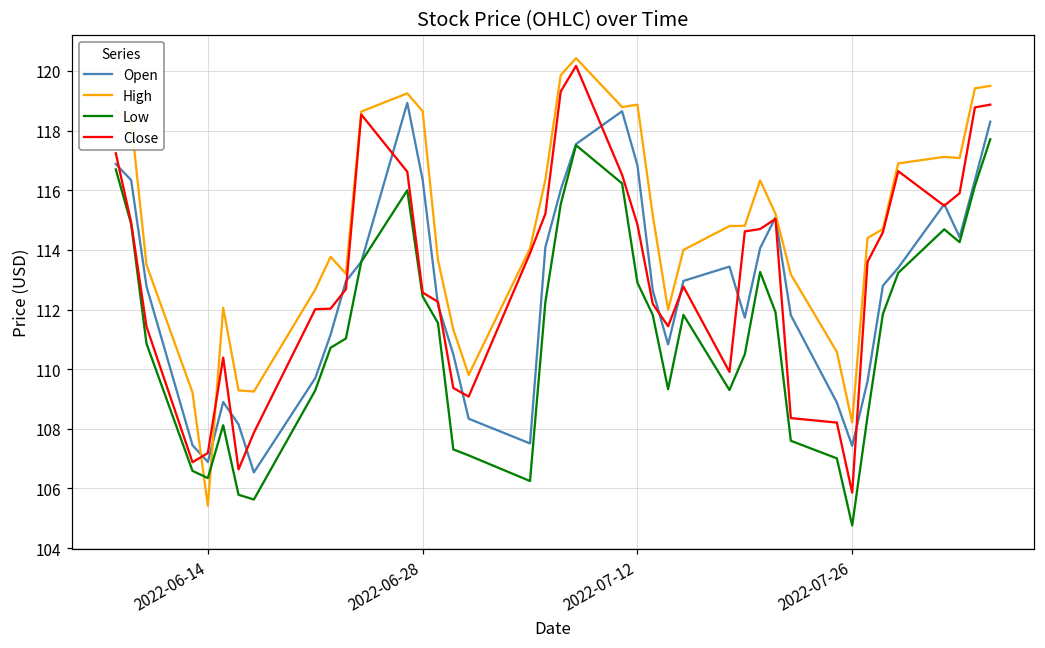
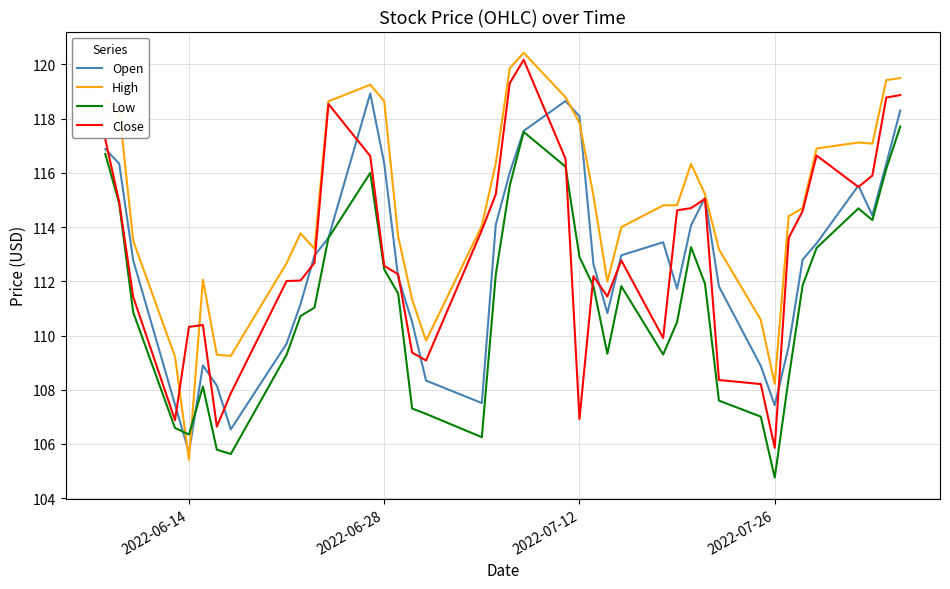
Open, 2022-06-14: 106.9 -> 105.7
Close, 2022-06-14: 107.2 -> 110.3
Open, 2022-07-12: 116.8 -> 118.1
High, 2022-07-12: 118.9 -> 117.9
Close, 2022-07-12: 114.9 -> 106.9
